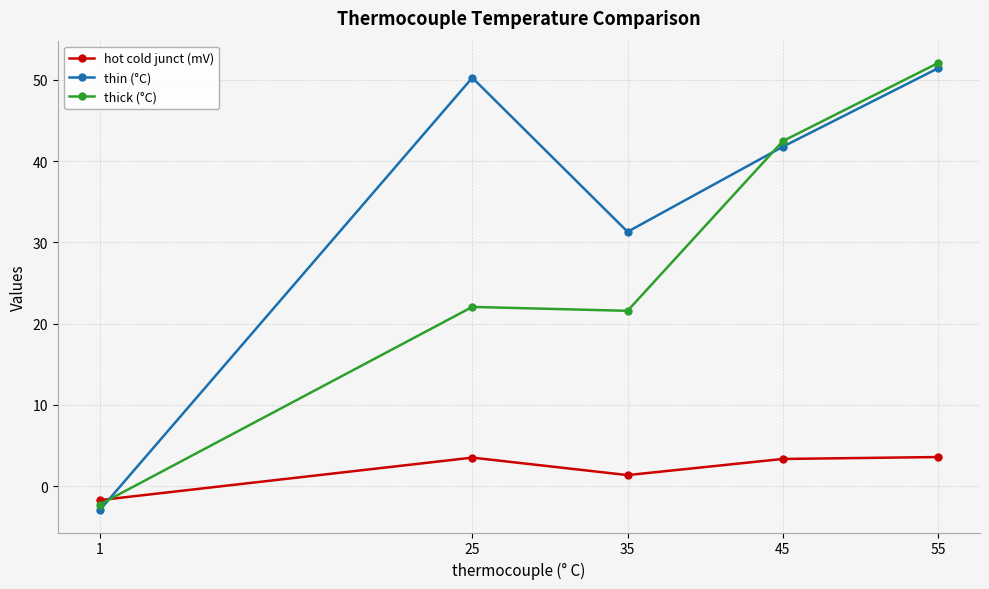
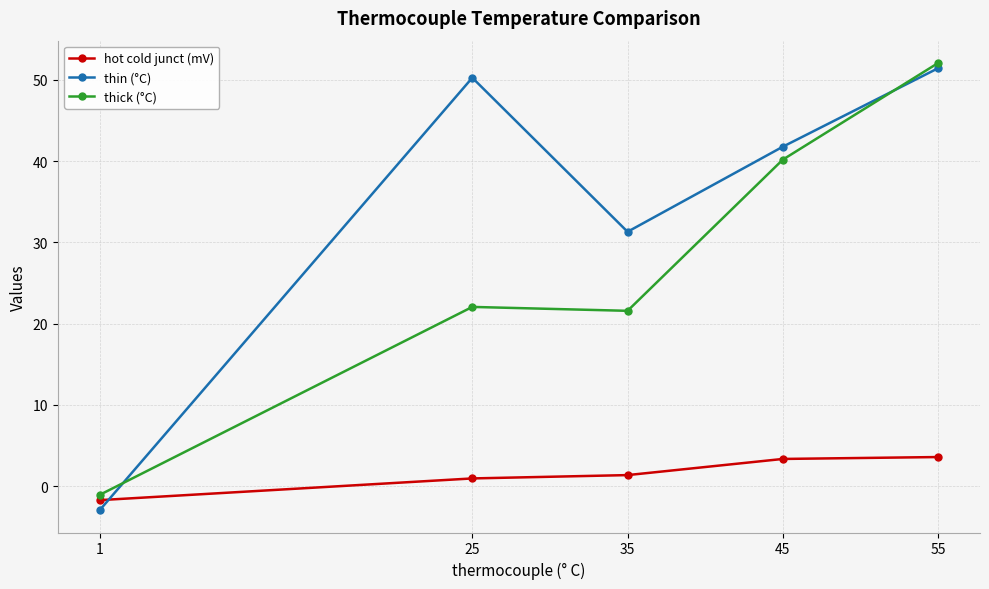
thick (°C), 1: -2 -> -1
hot cold junct (mV), 25: 4 -> 1
thick (°C), 45: 42 -> 40
